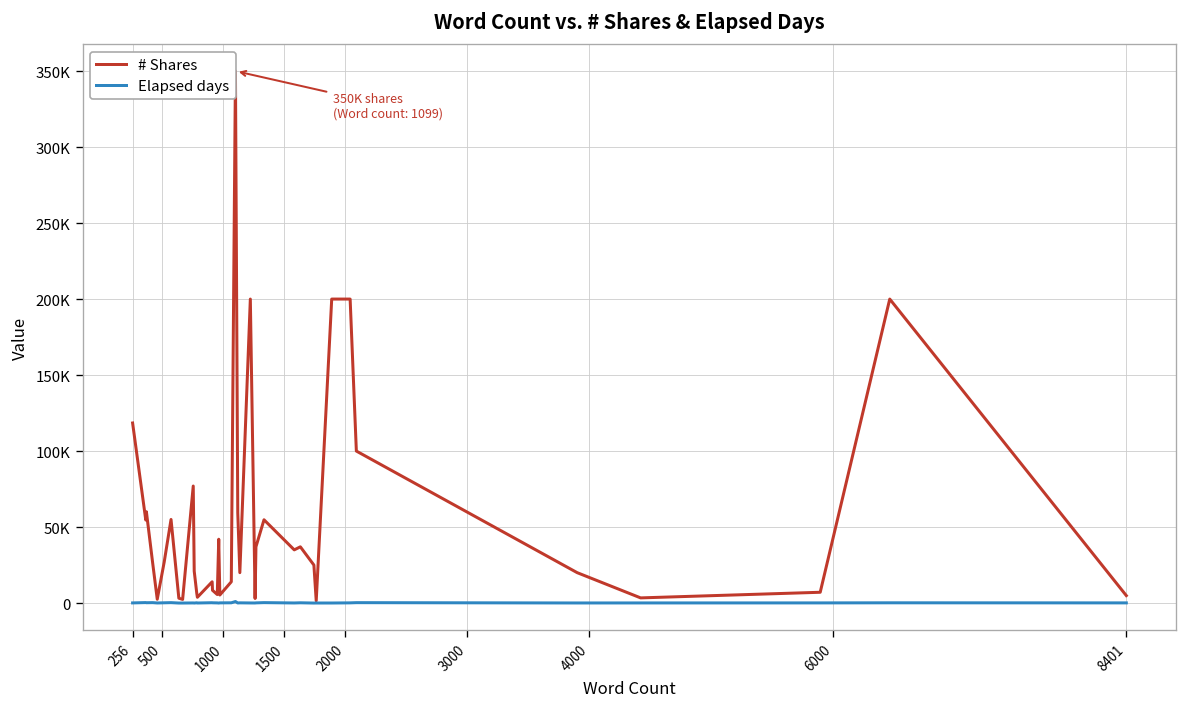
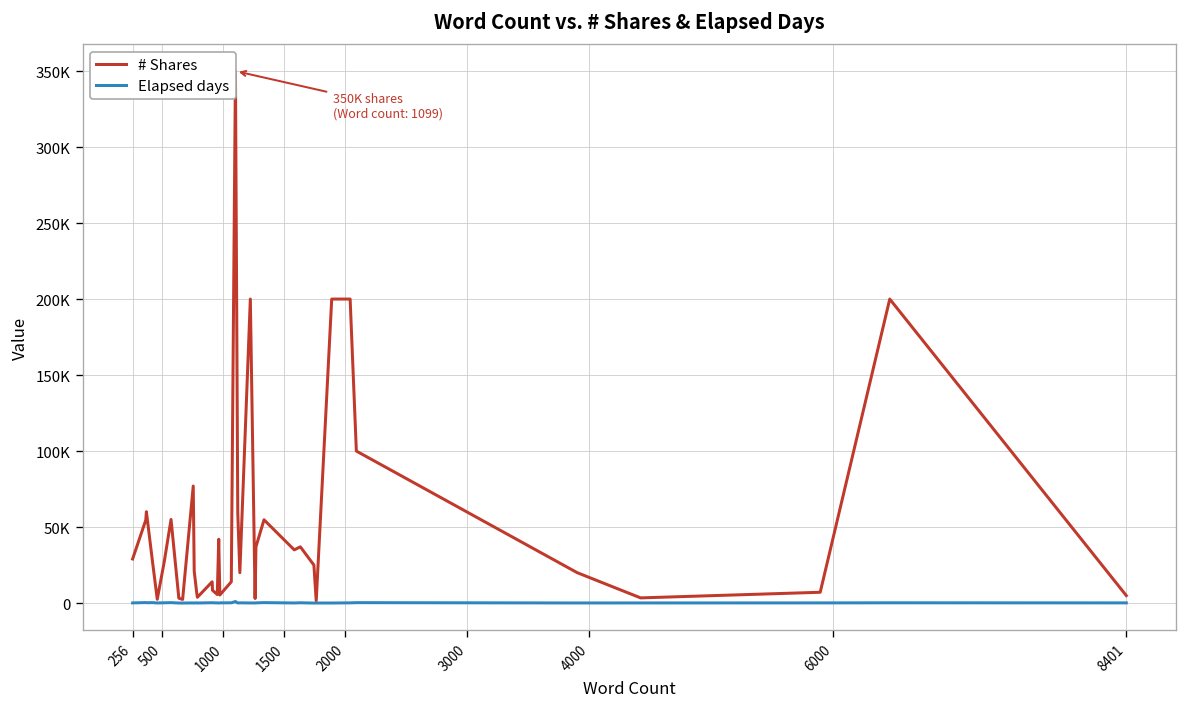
# Shares, 256: 118000 -> 29000
